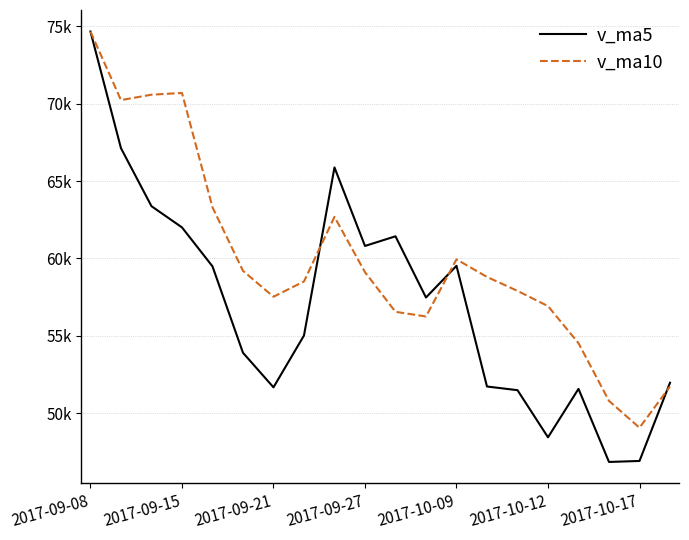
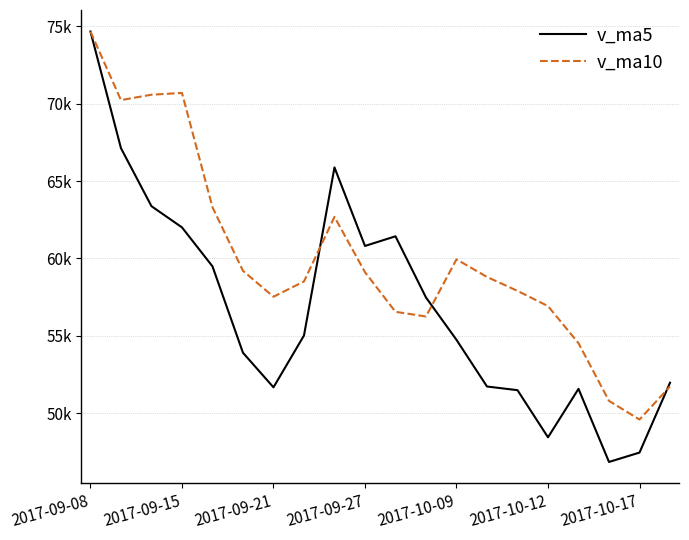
v_ma5, 2017-10-09: 59500 -> 54700
v_ma5, 2017-10-17: 46900 -> 47500
v_ma10, 2017-10-17: 49100 -> 49600
